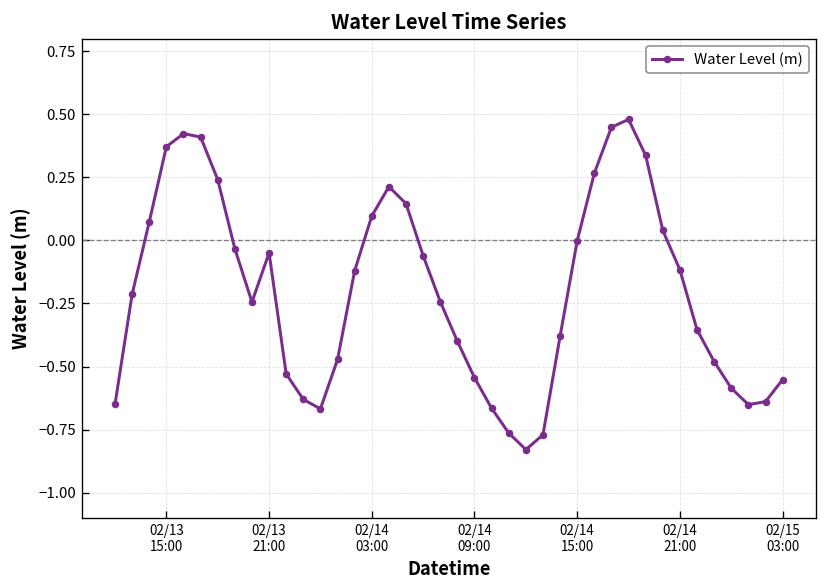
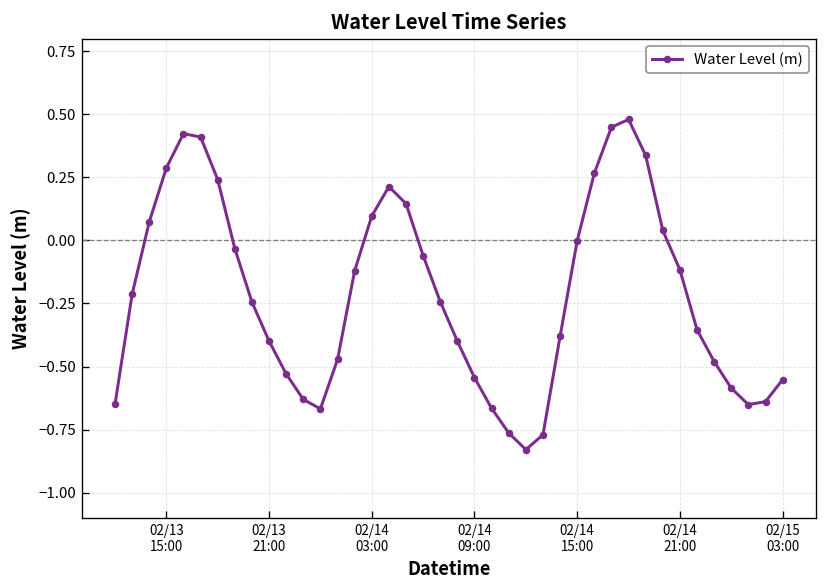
02/13 15:00: 0.37 -> 0.29
02/13 21:00: -0.05 -> -0.40
